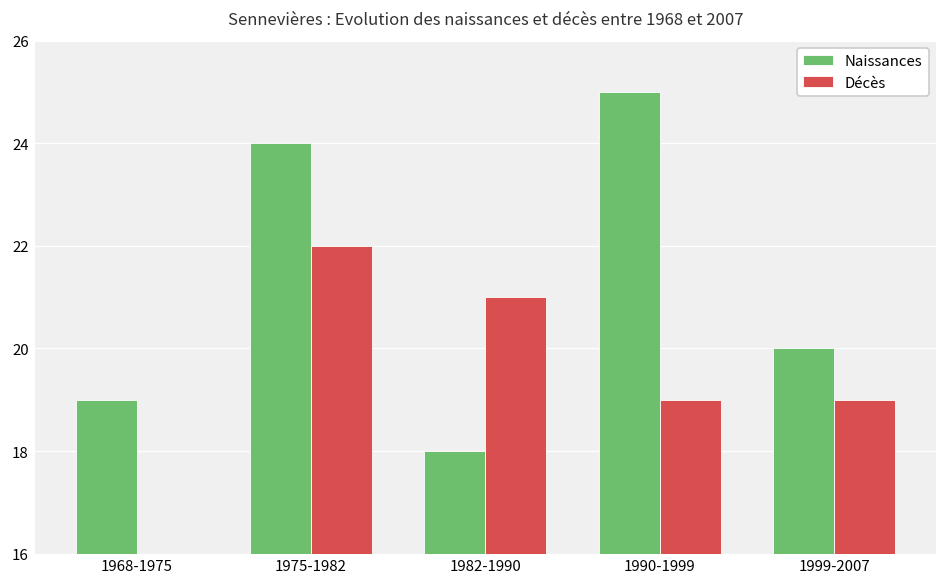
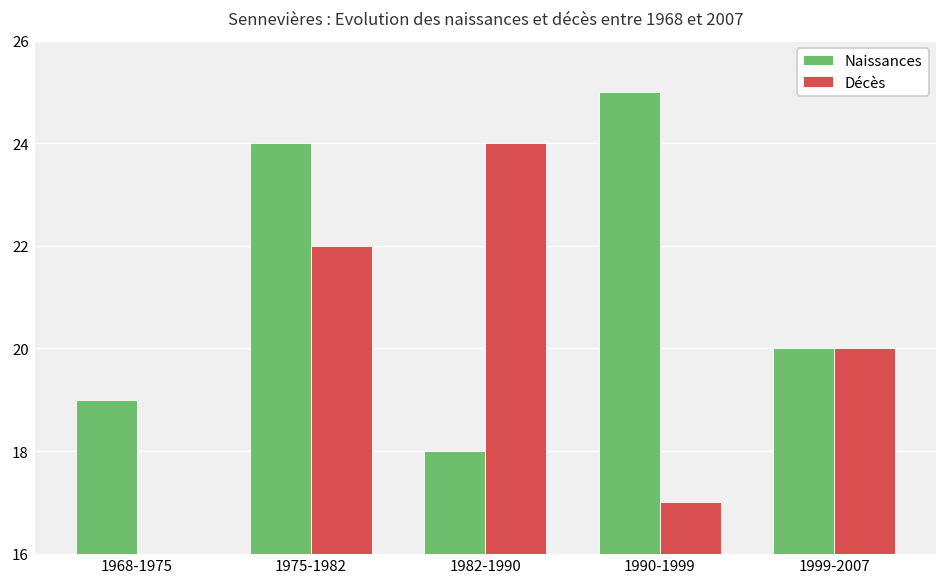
Décès, 1982-1990: 21 -> 24
Décès, 1990-1999: 19 -> 17
Décès, 1999-2007: 19 -> 20
